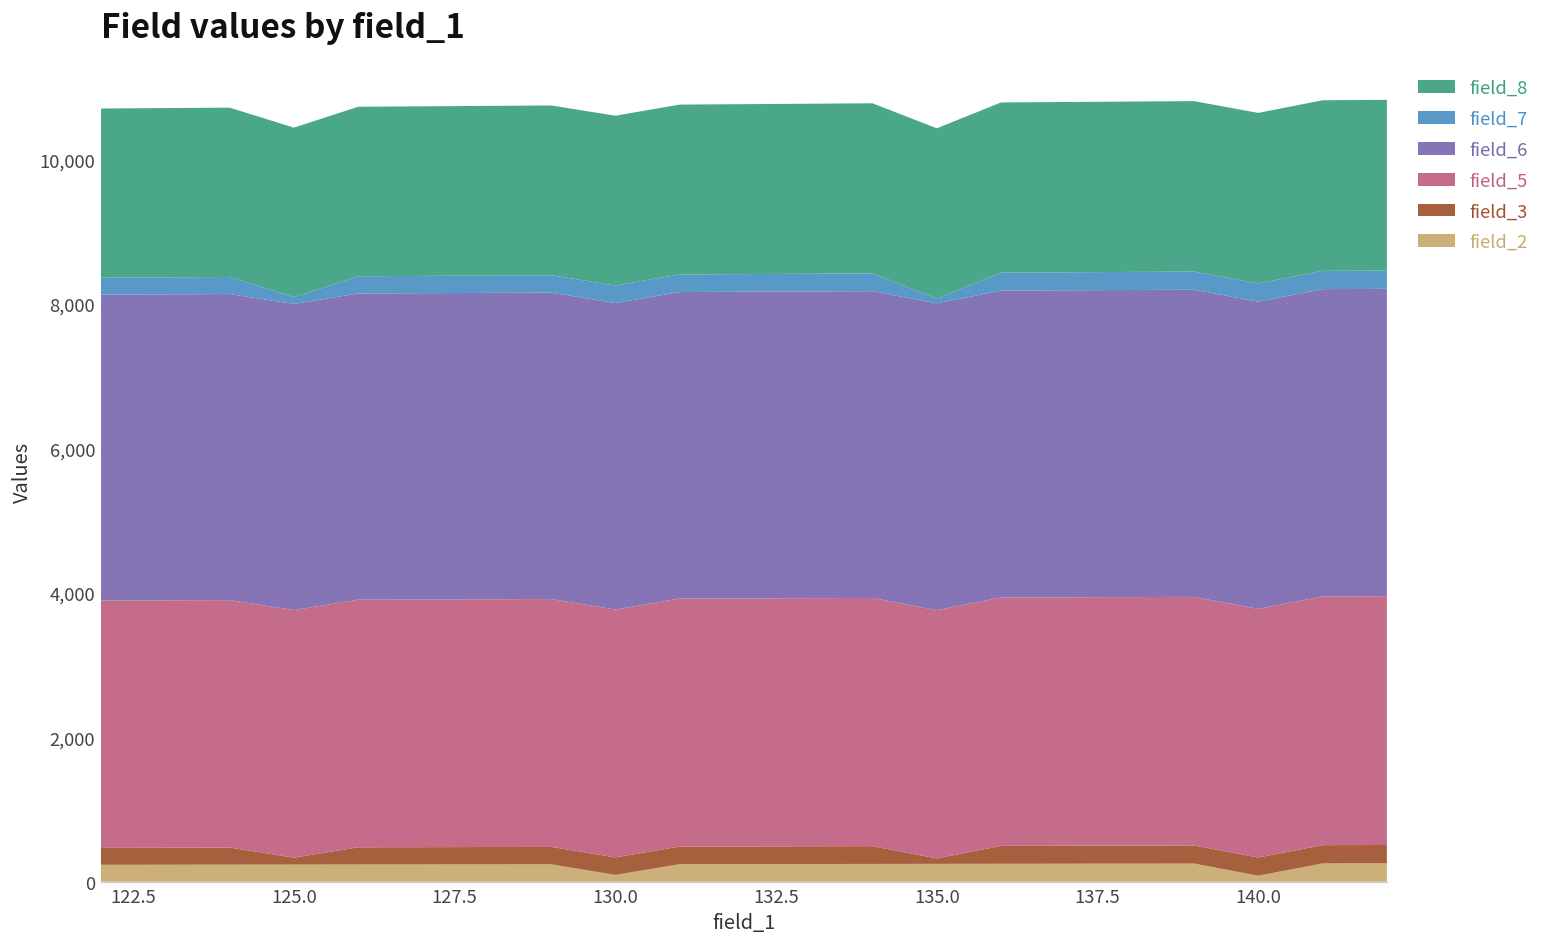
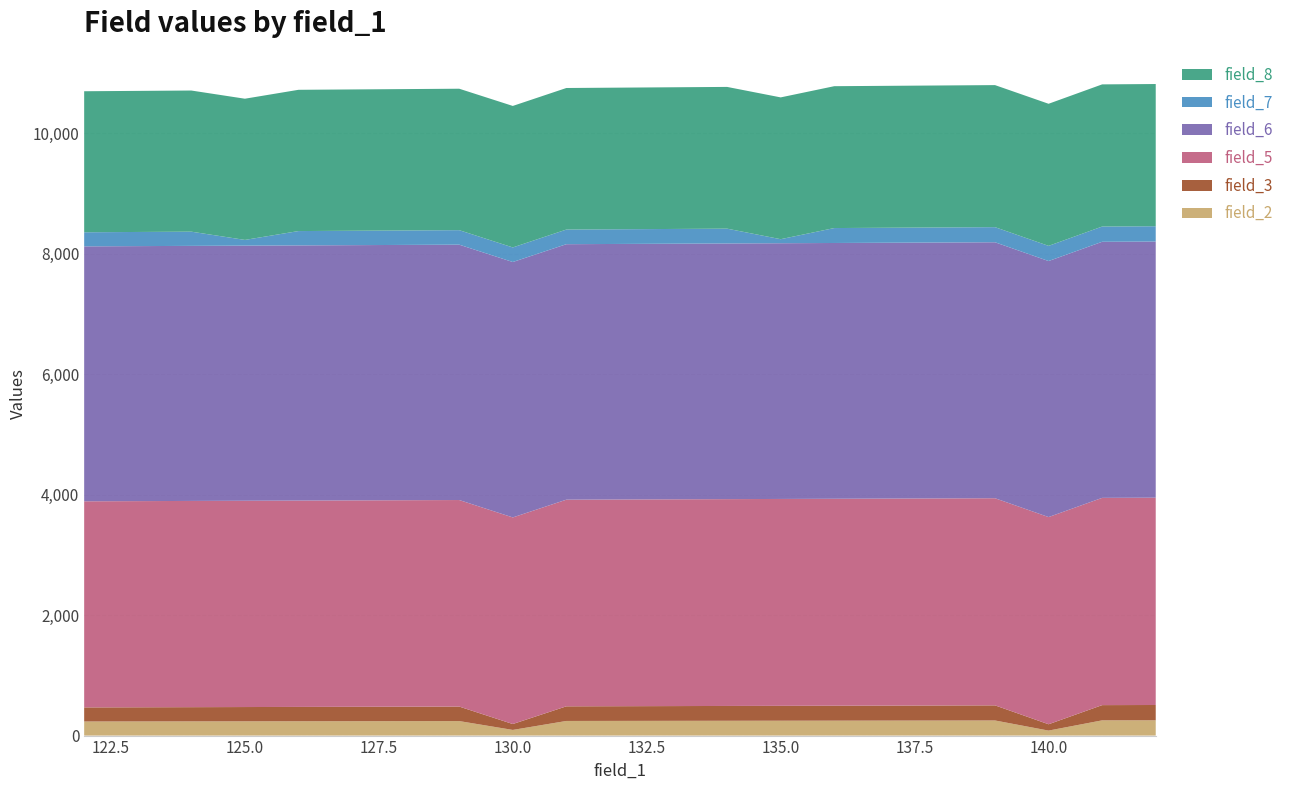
field_3, 125.0: 100 -> 200
field_3, 130.0: 200 -> 100
field_3, 135.0: 100 -> 200
field_3, 140.0: 300 -> 100
